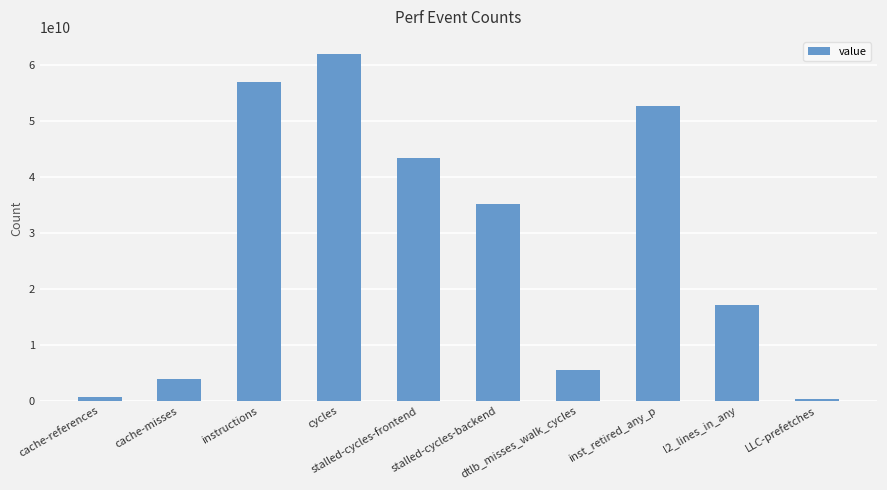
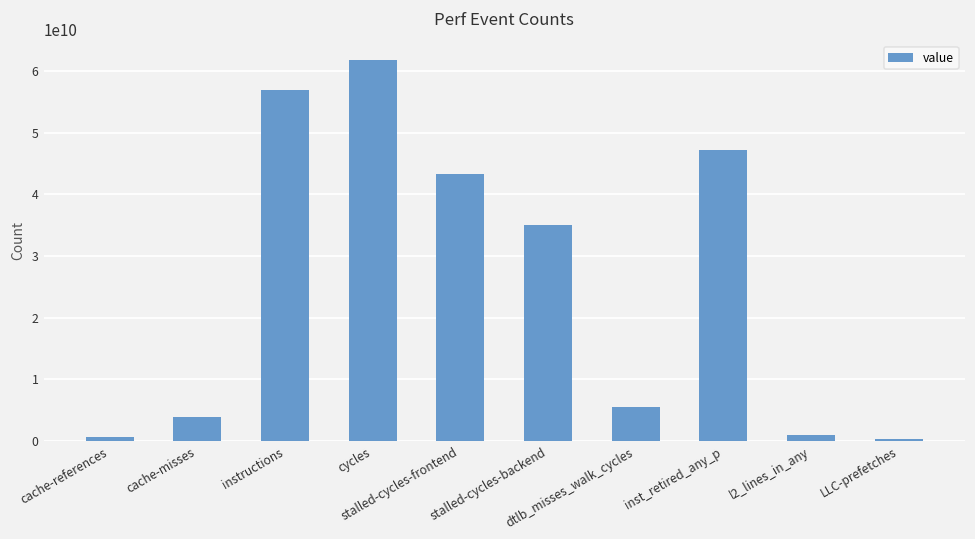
inst_retired_any_p: 53000000000 -> 47000000000
l2_lines_in_any: 17000000000 -> 1000000000
